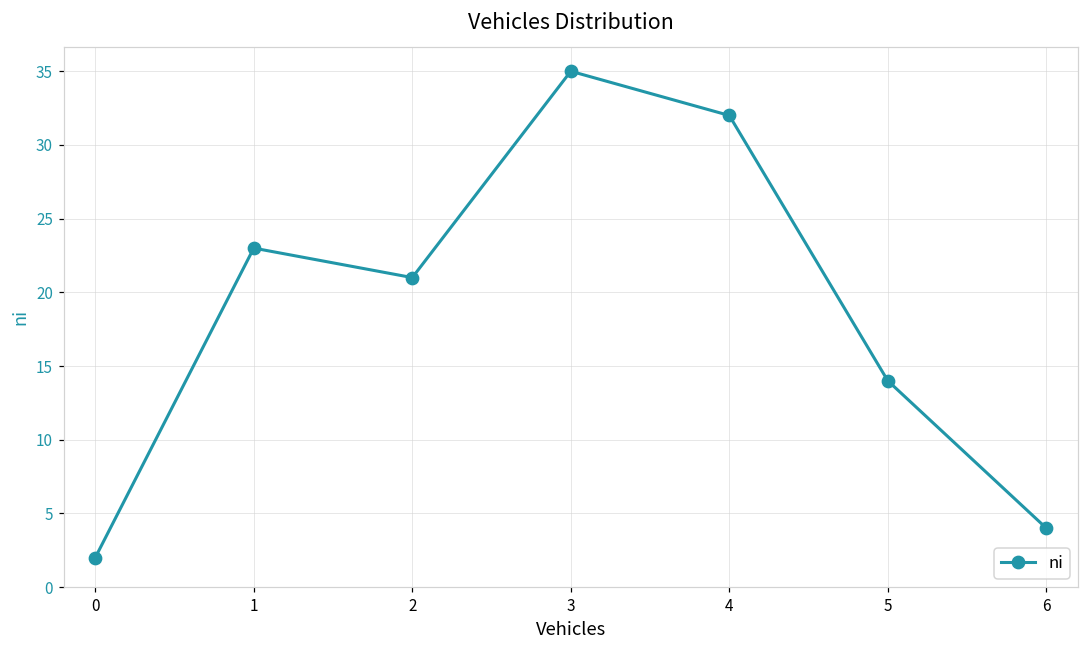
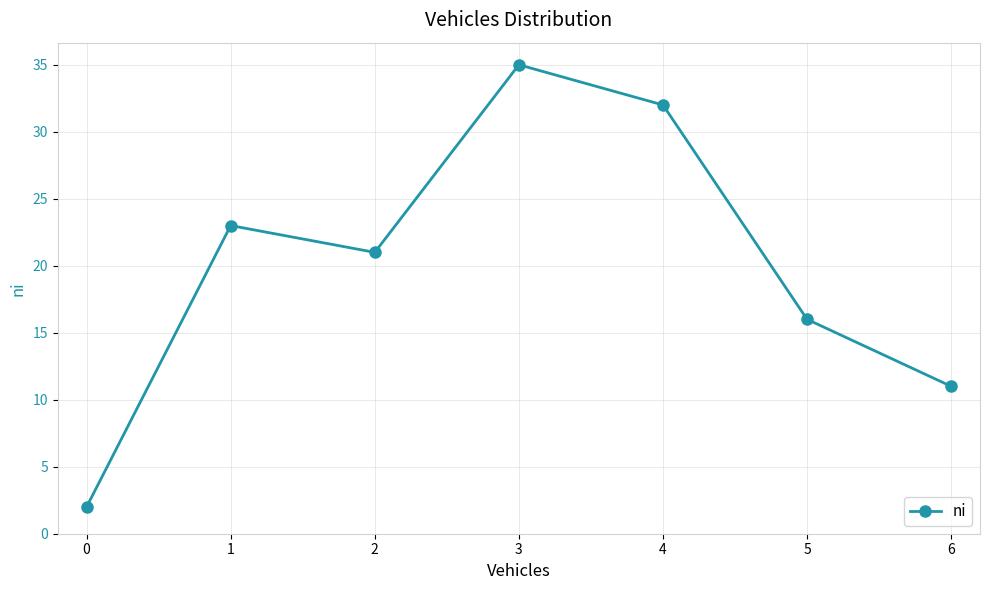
5: 14 -> 16
6: 4 -> 11
